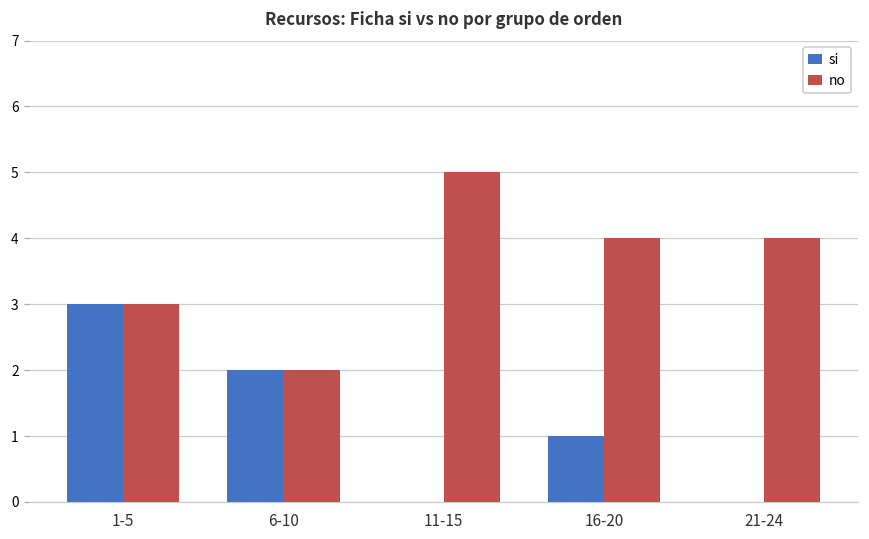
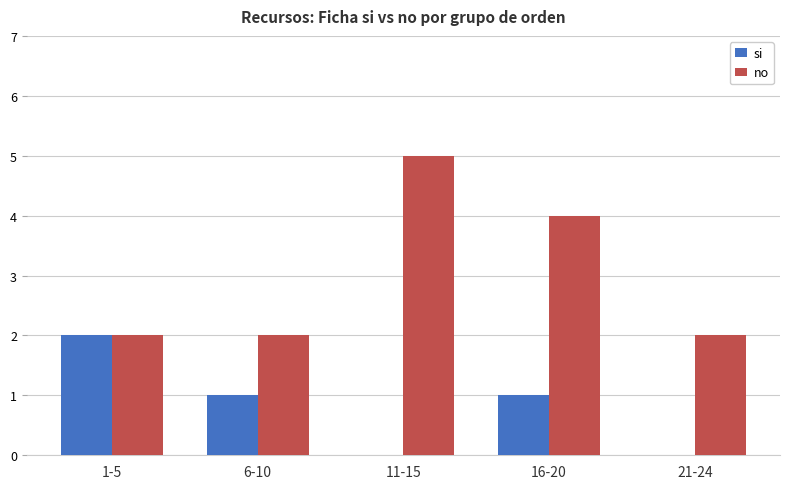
si, 1-5: 3 -> 2
no, 1-5: 3 -> 2
si, 6-10: 2 -> 1
no, 21-24: 4 -> 2
